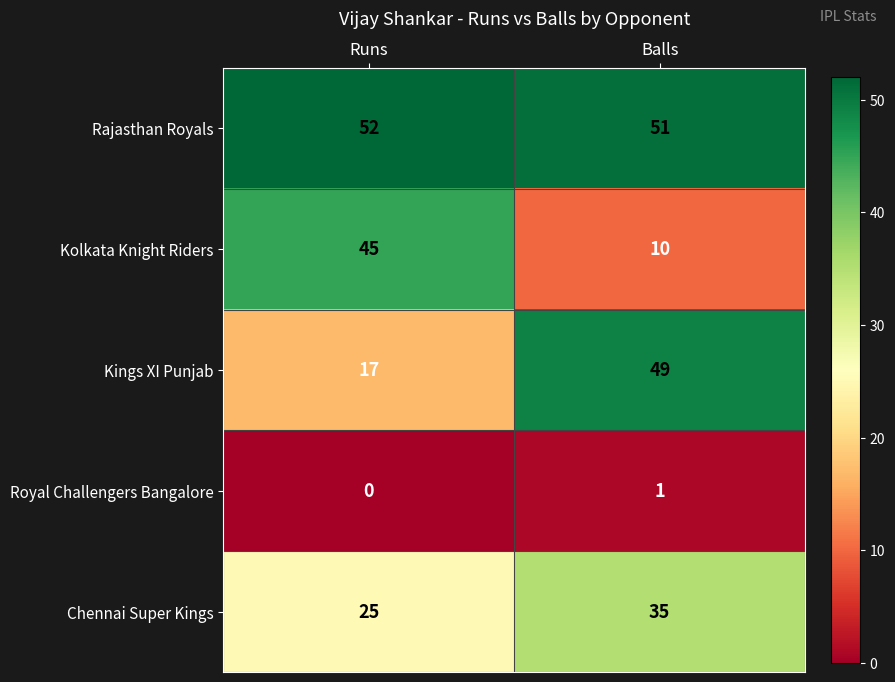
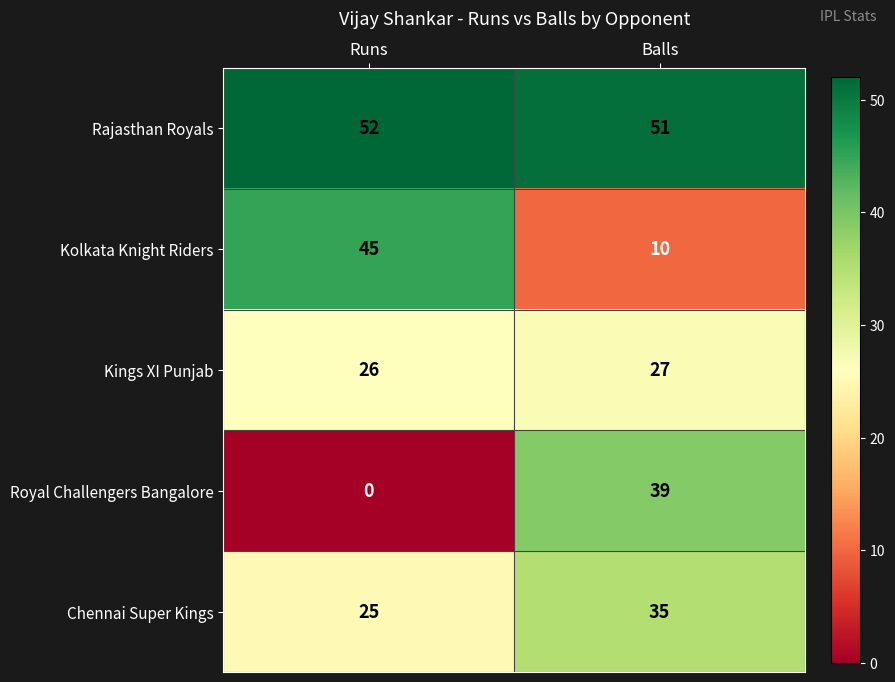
Kings XI Punjab, Runs: 17 -> 26
Kings XI Punjab, Balls: 49 -> 27
Royal Challengers Bangalore, Balls: 1 -> 39
